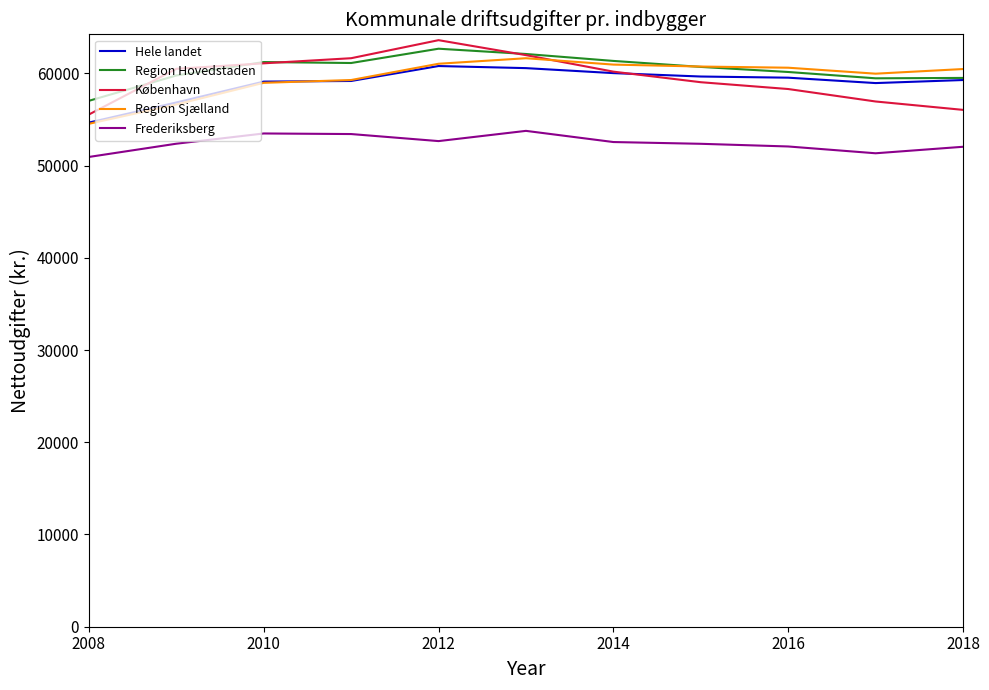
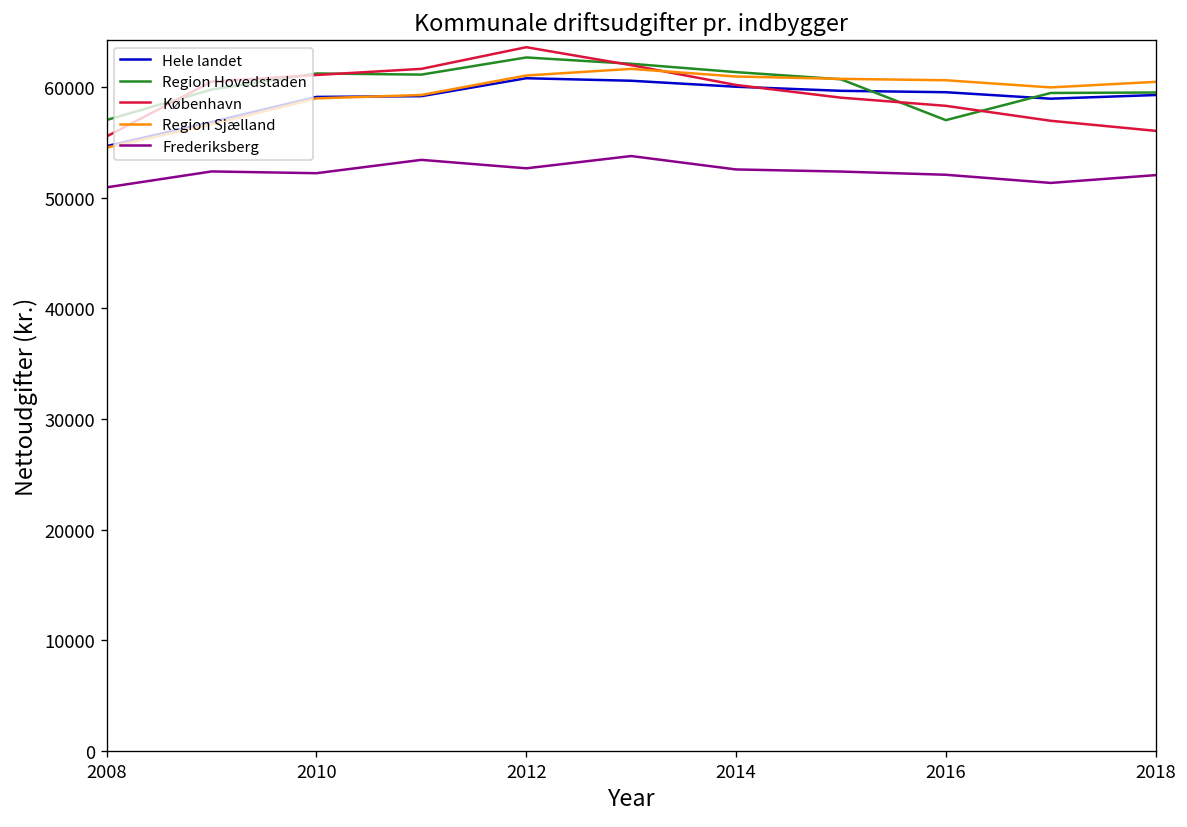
Frederiksberg, 2010: 53000 -> 52000
Region Hovedstaden, 2016: 60000 -> 57000
